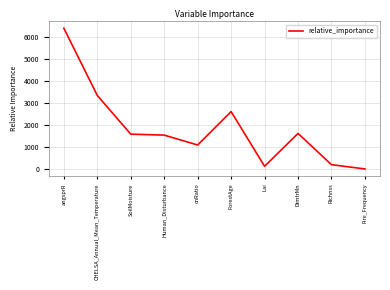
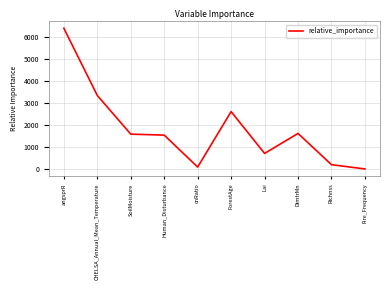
cnRatio: 1100 -> 100
Lai: 100 -> 700
